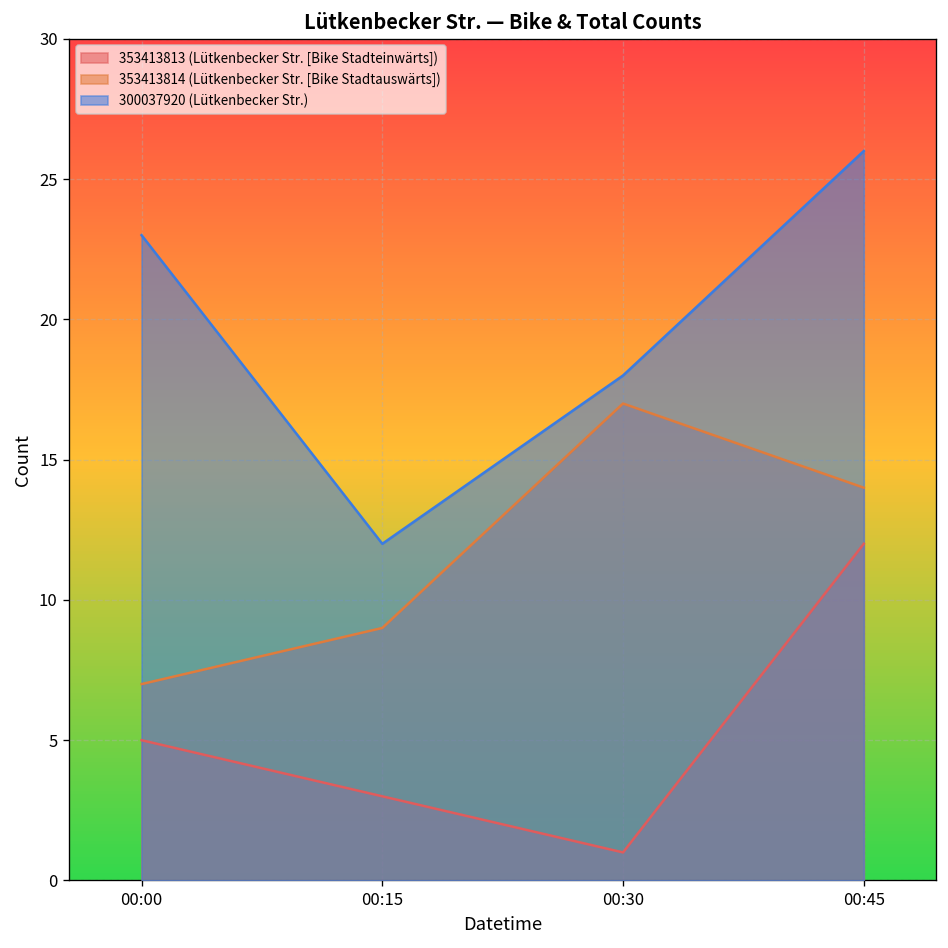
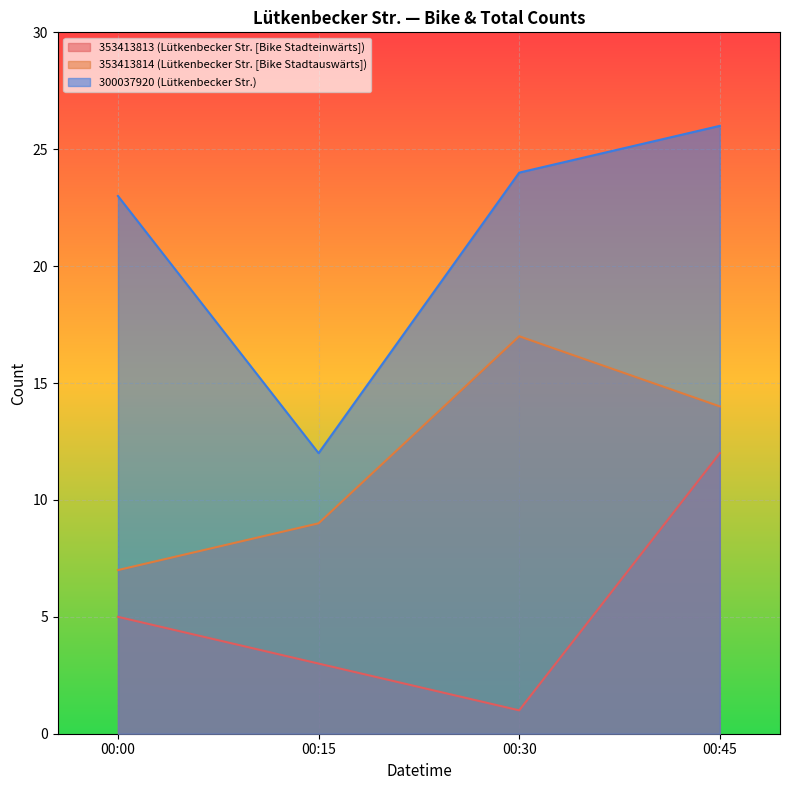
300037920 (Lütkenbecker Str.), 00:30: 18 -> 24
